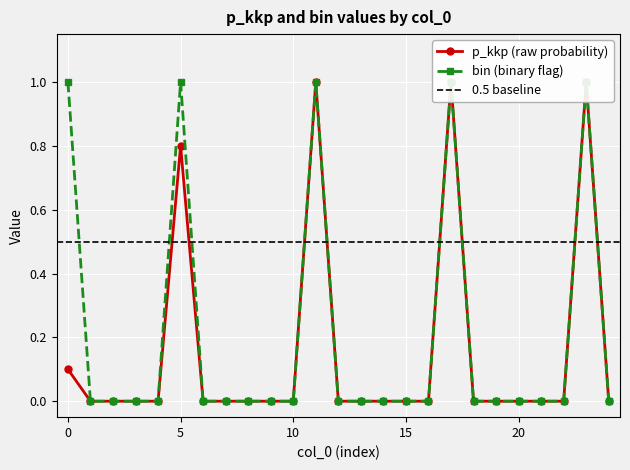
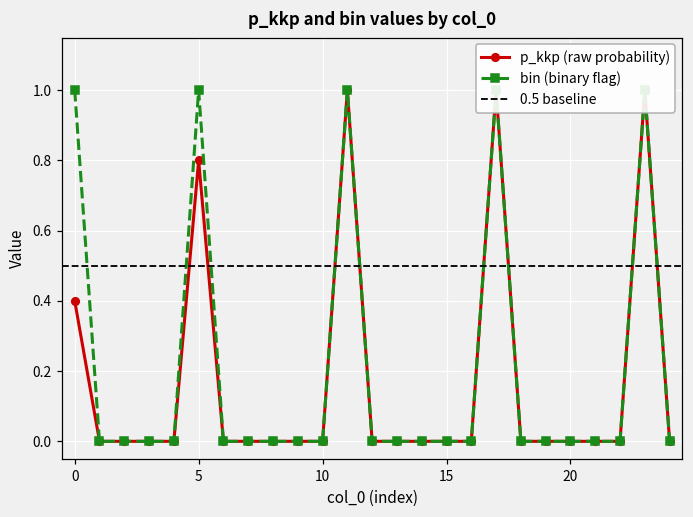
p_kkp (raw probability), 0: 0.1 -> 0.4
